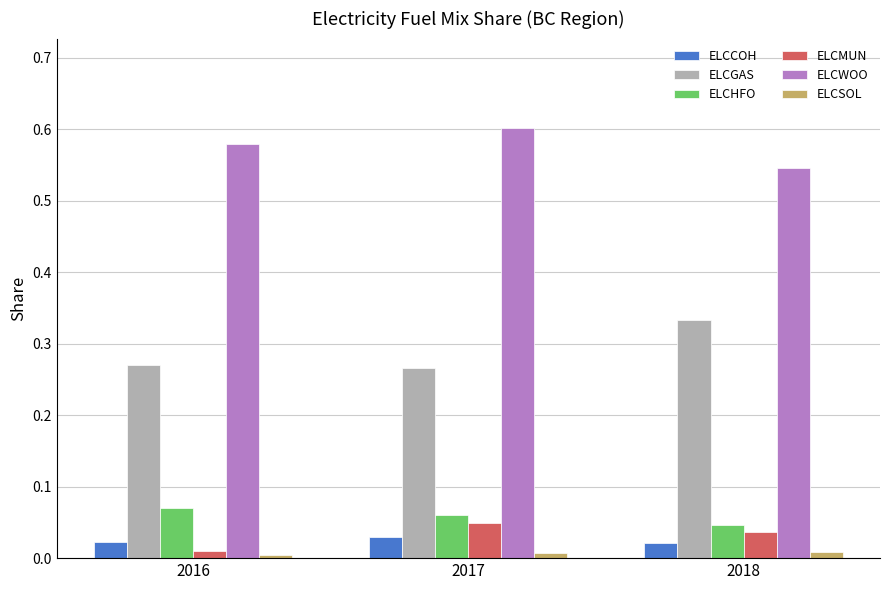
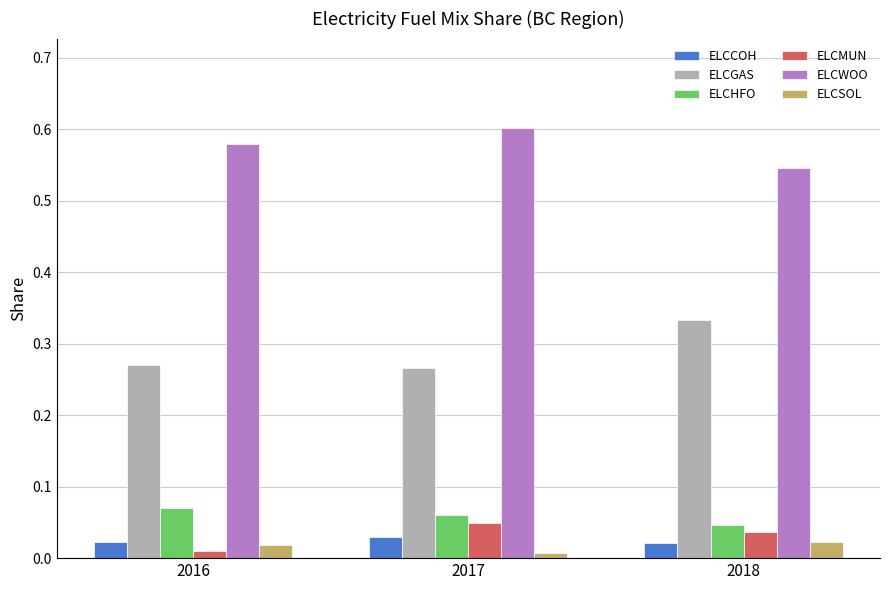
ELCSOL, 2016: 0.00 -> 0.02
ELCSOL, 2018: 0.01 -> 0.02
